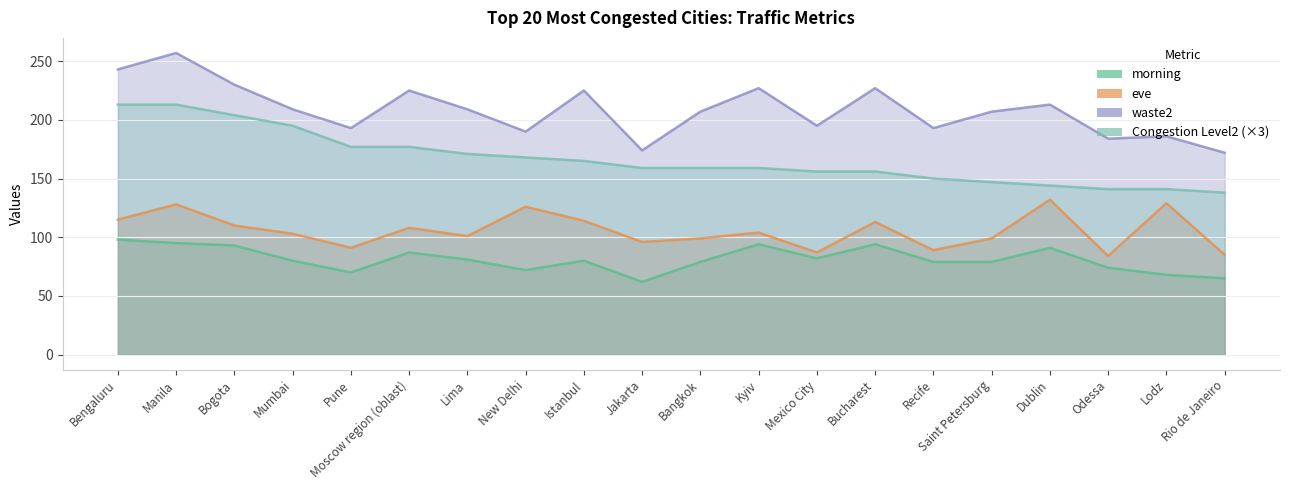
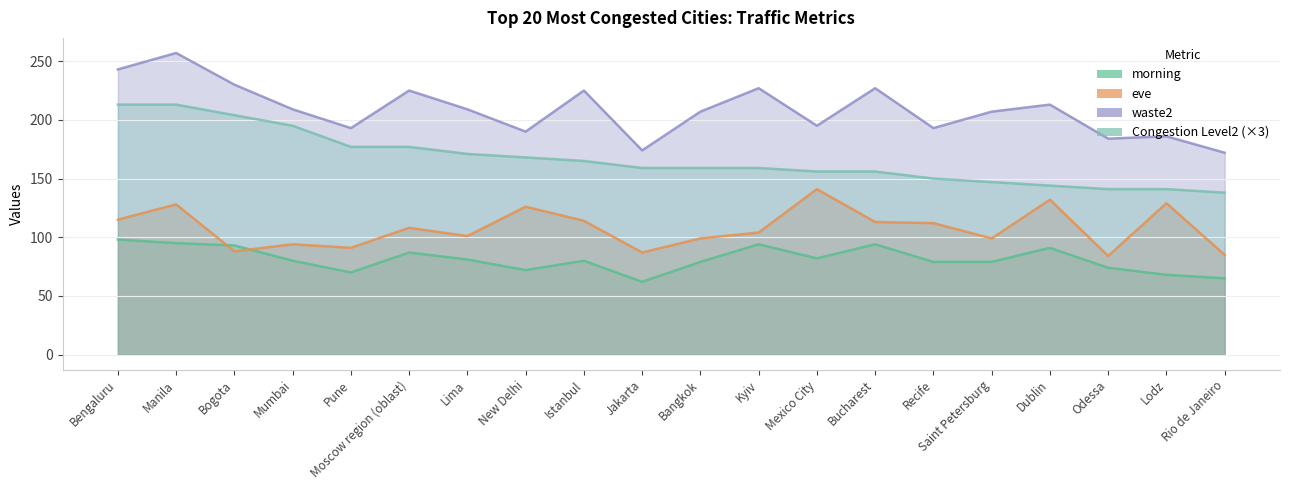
eve, Bogota: 110 -> 88
eve, Mumbai: 103 -> 94
eve, Jakarta: 96 -> 87
eve, Mexico City: 87 -> 141
eve, Recife: 89 -> 112
